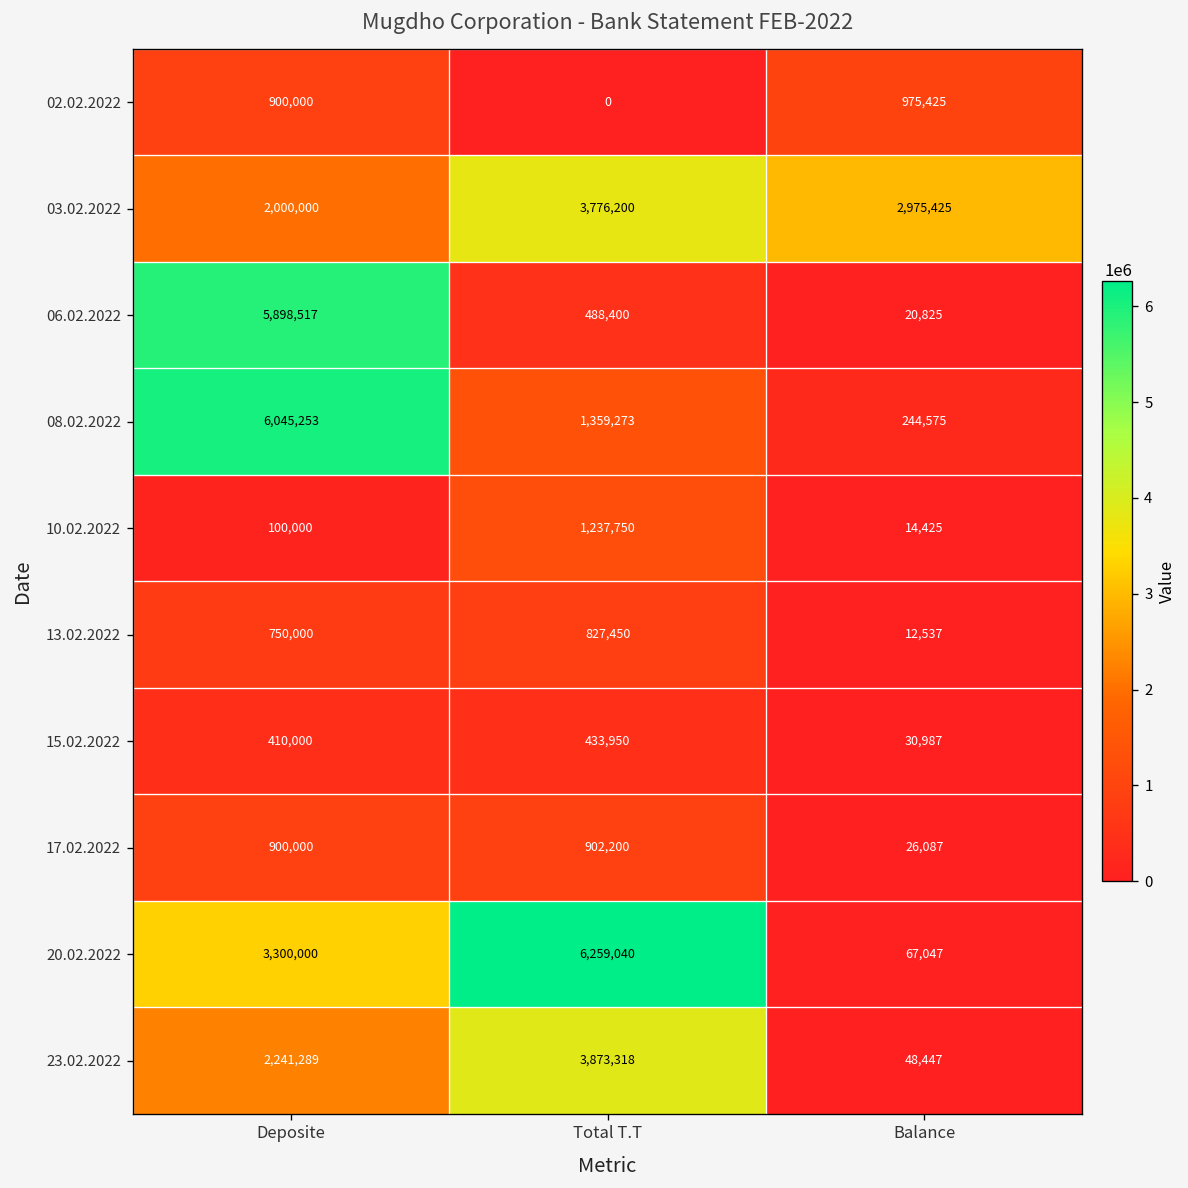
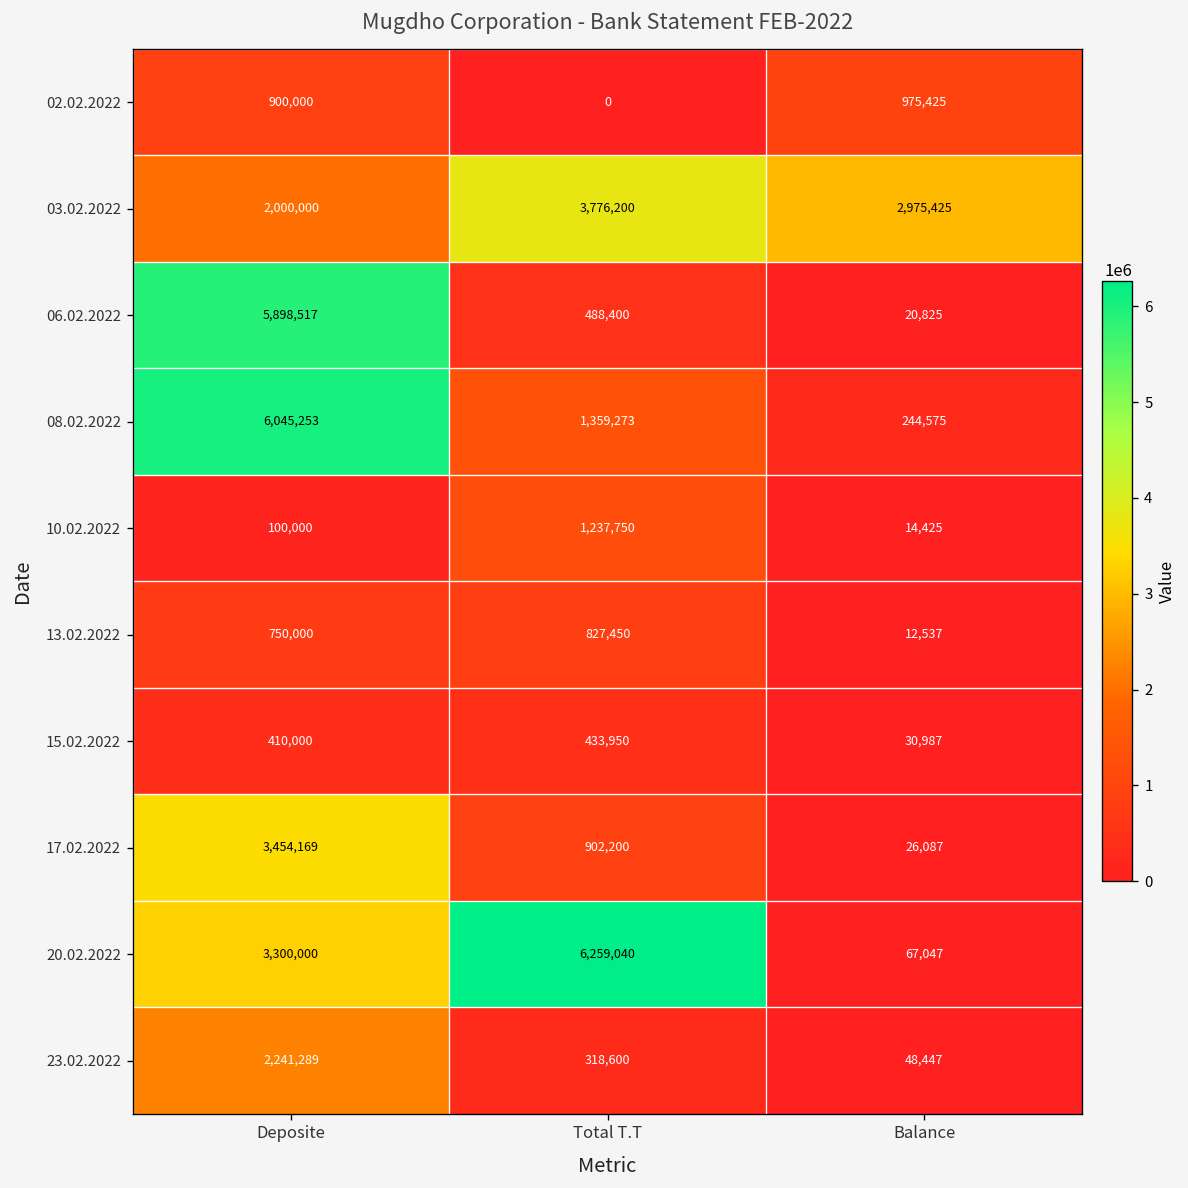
17.02.2022, Deposite: 900,000 -> 3,454,169
23.02.2022, Total T.T: 3,873,318 -> 318,600
